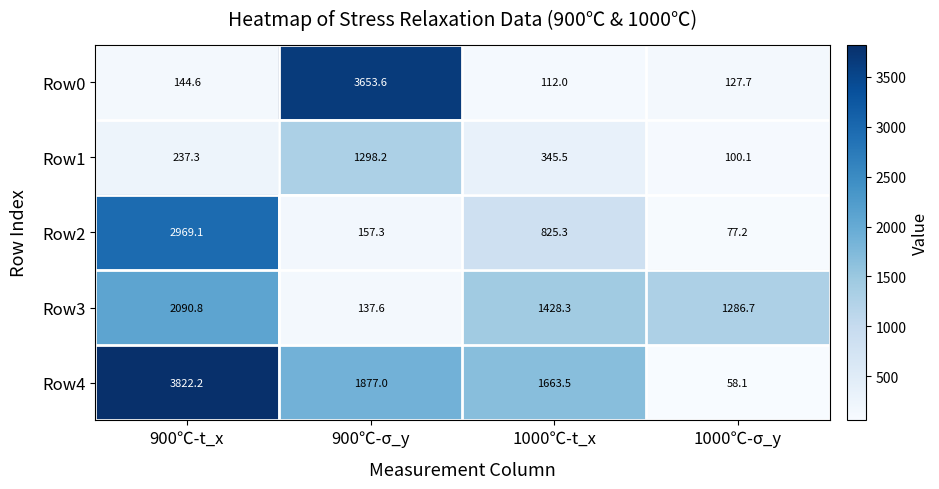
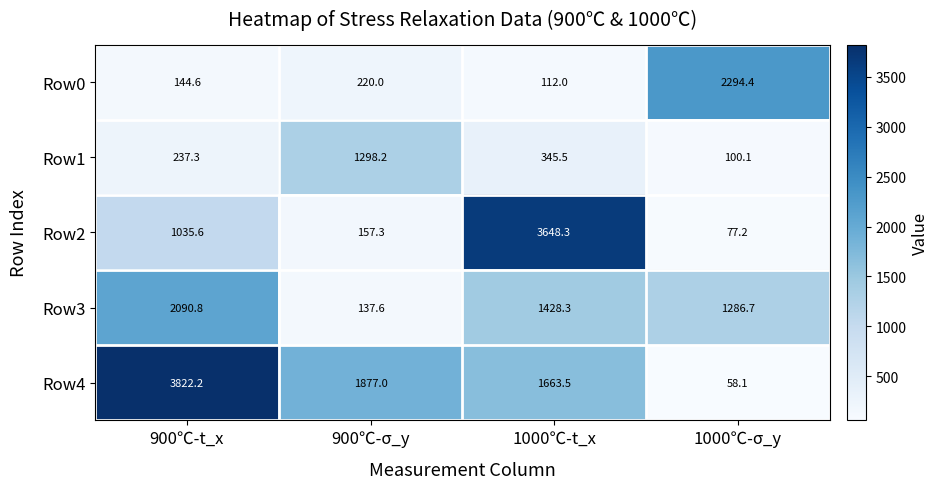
Row0, 900℃-σ_y: 3653.6 -> 220.0
Row0, 1000℃-σ_y: 127.7 -> 2294.4
Row2, 900℃-t_x: 2969.1 -> 1035.6
Row2, 1000℃-t_x: 825.3 -> 3648.3
